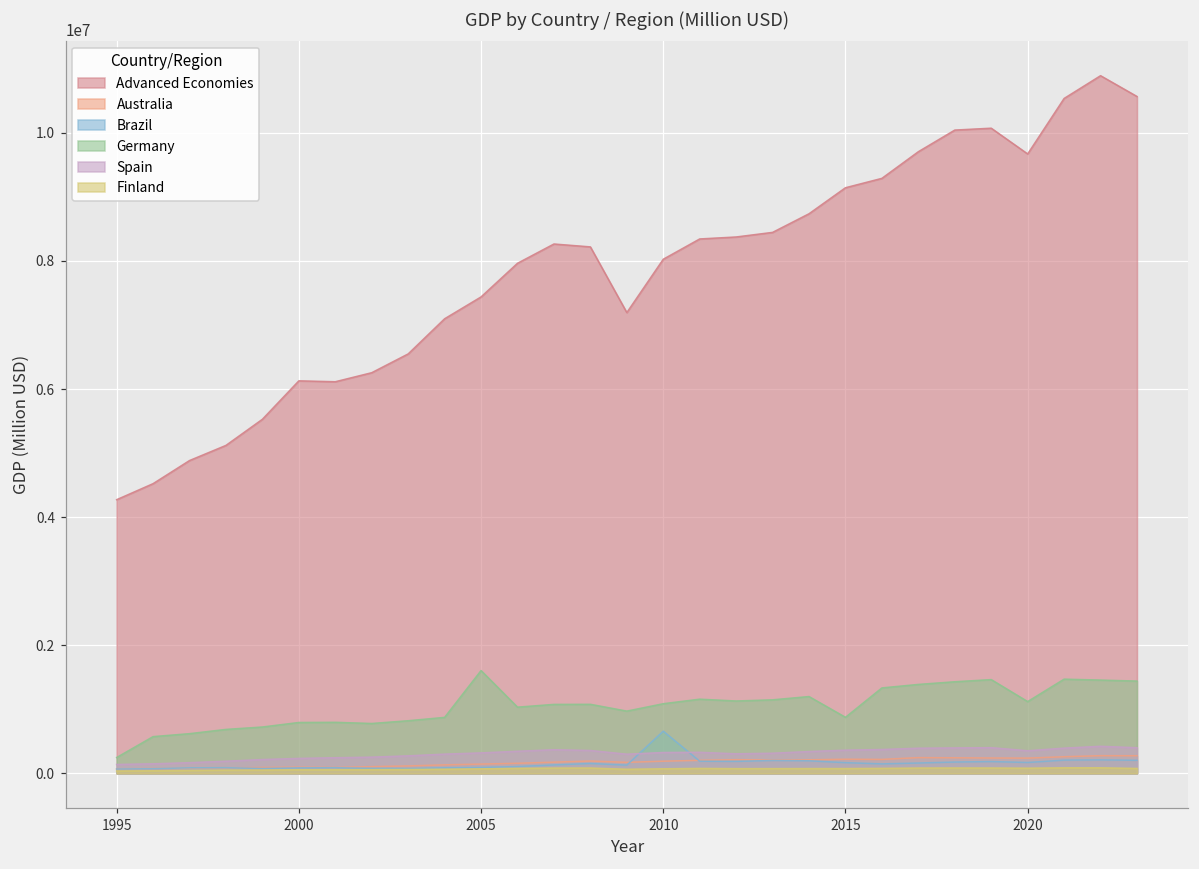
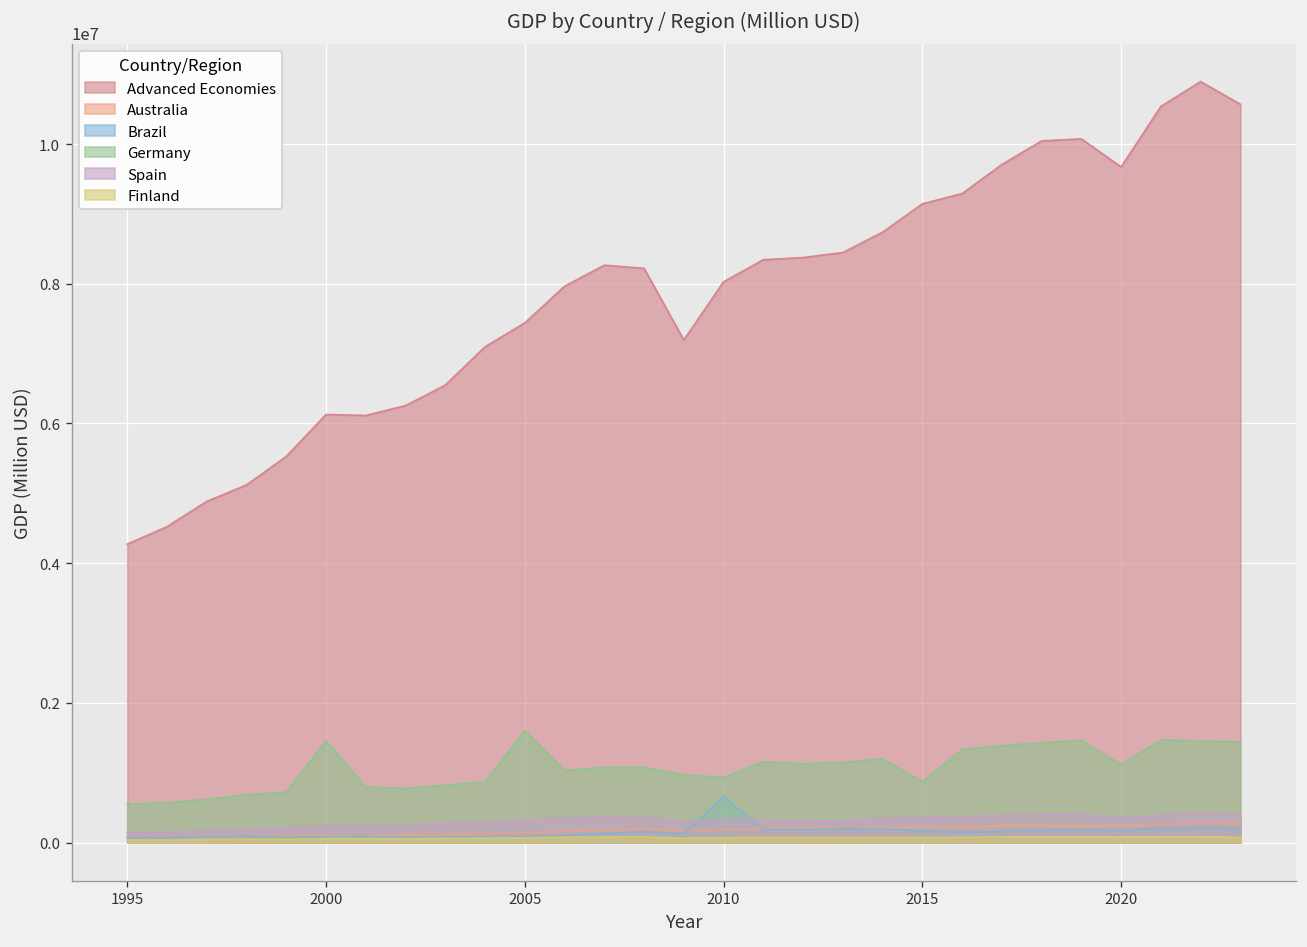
Germany, 1995: 200000 -> 600000
Germany, 2000: 800000 -> 1500000
Germany, 2010: 1100000 -> 900000
